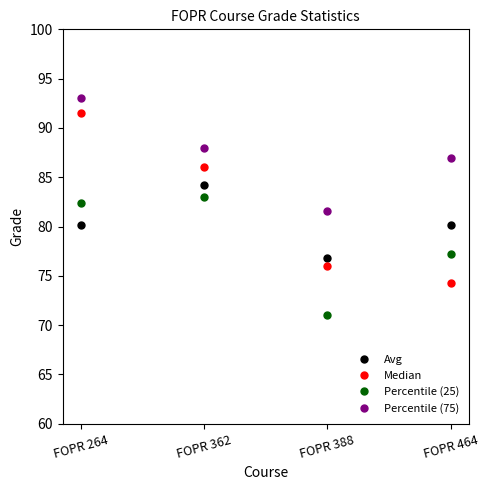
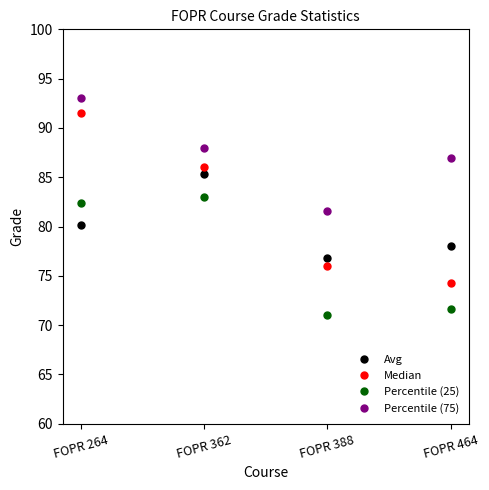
Avg, FOPR 362: 84 -> 85
Avg, FOPR 464: 80 -> 78
Percentile (25), FOPR 464: 77 -> 72
